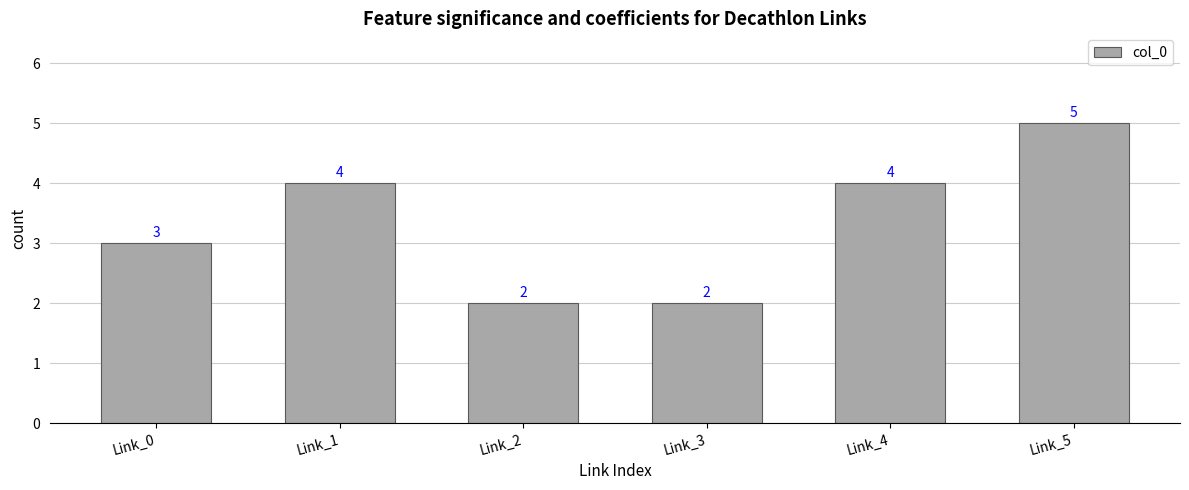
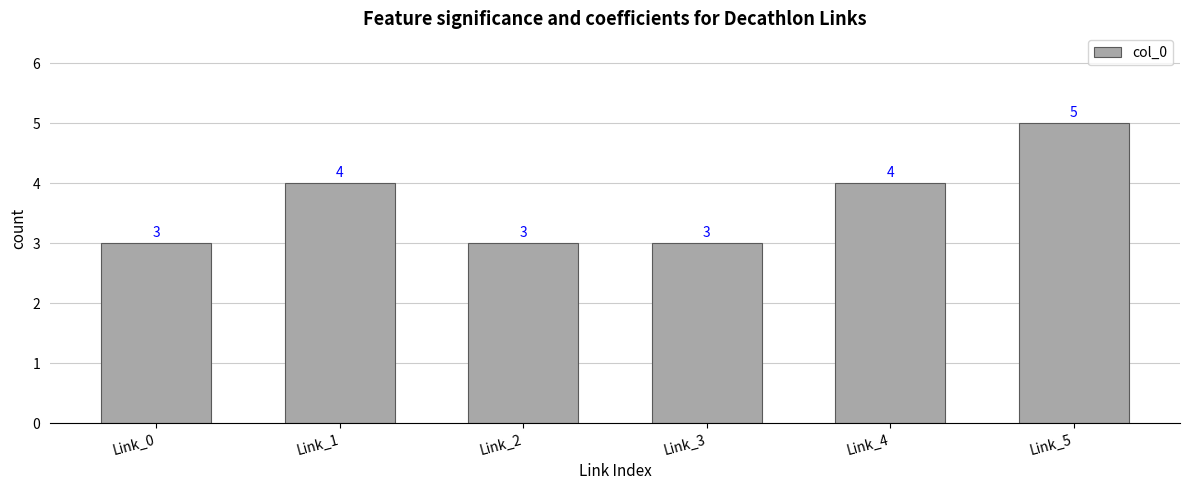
Link_2: 2 -> 3
Link_3: 2 -> 3
